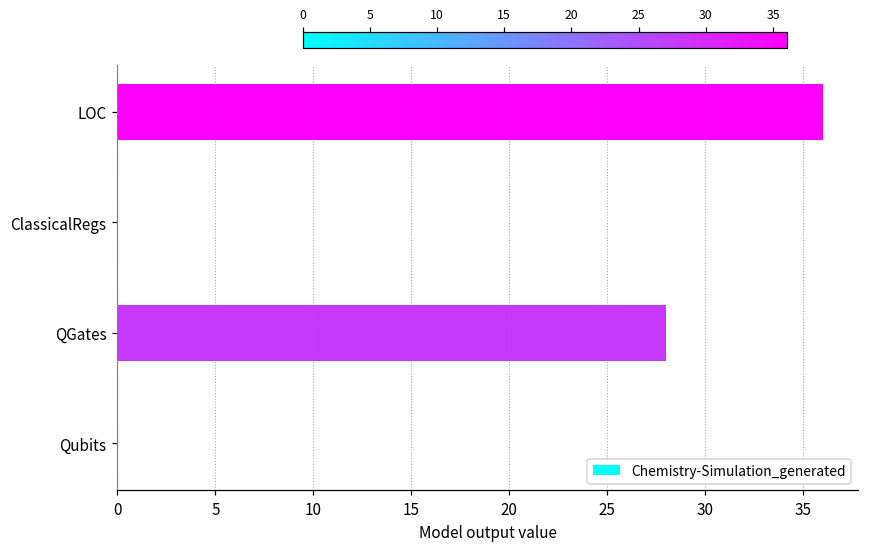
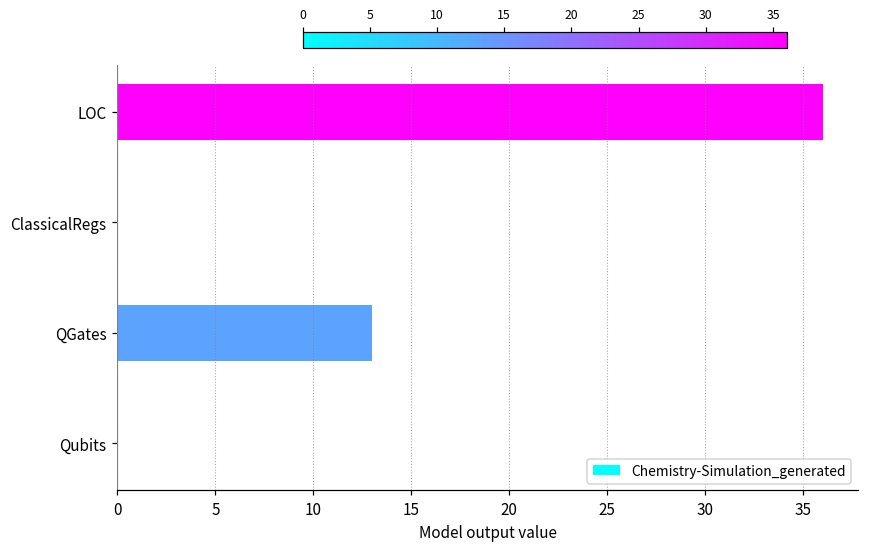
QGates: 28 -> 13
